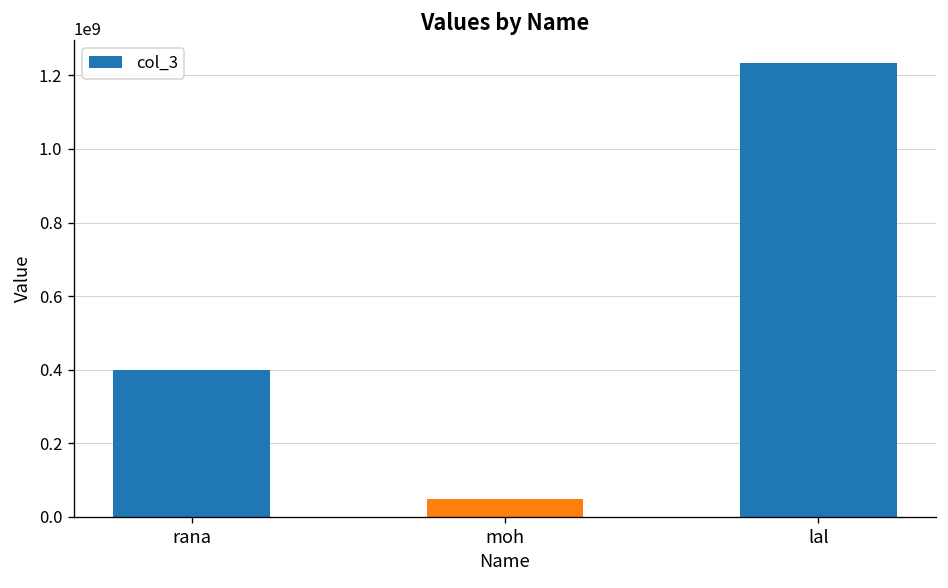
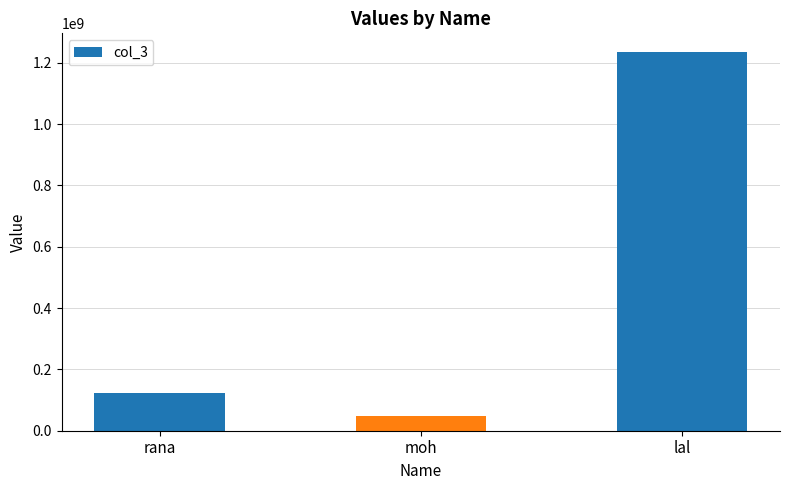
rana: 400000000 -> 120000000
